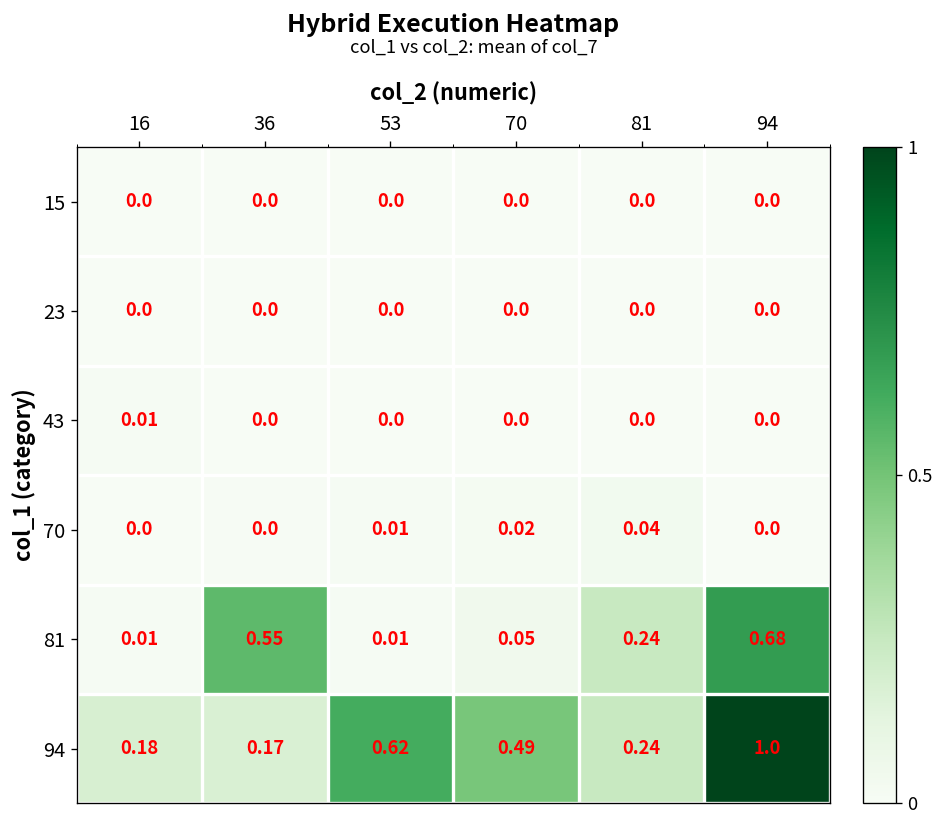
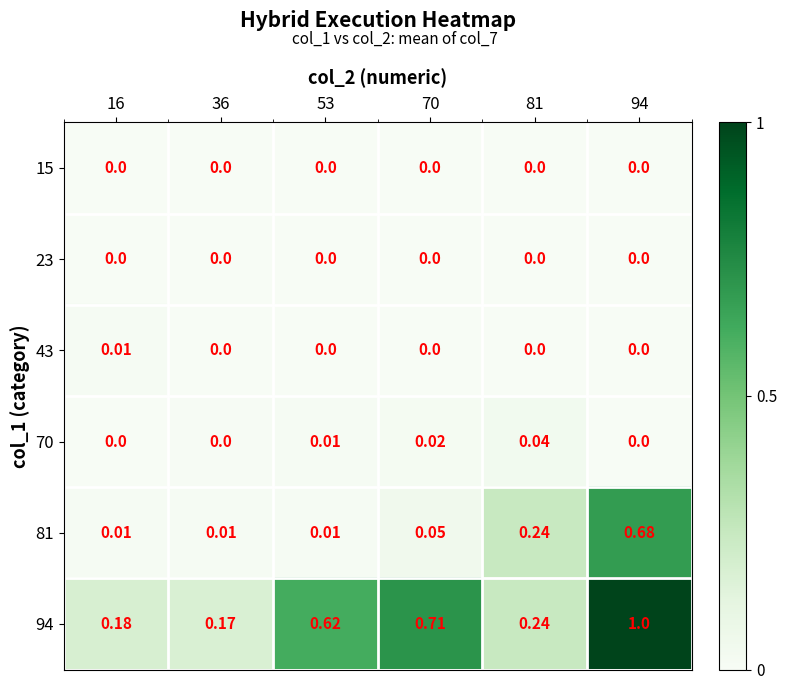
81, 36: 0.55 -> 0.01
94, 70: 0.49 -> 0.71
